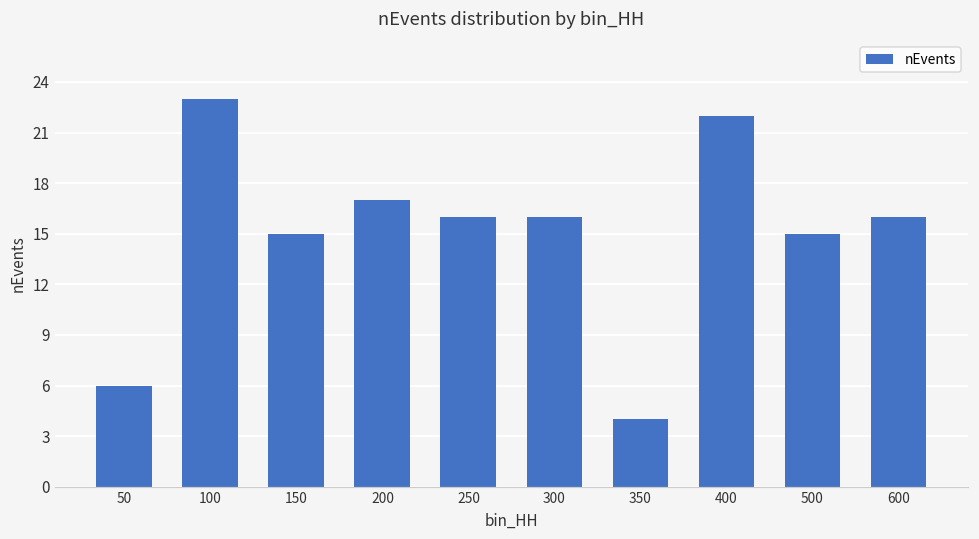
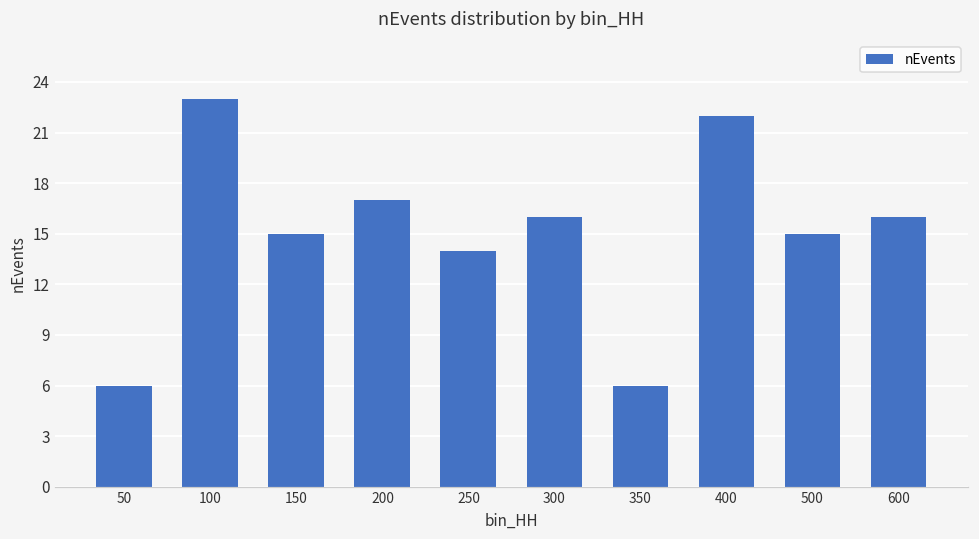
250: 16 -> 14
350: 4 -> 6
